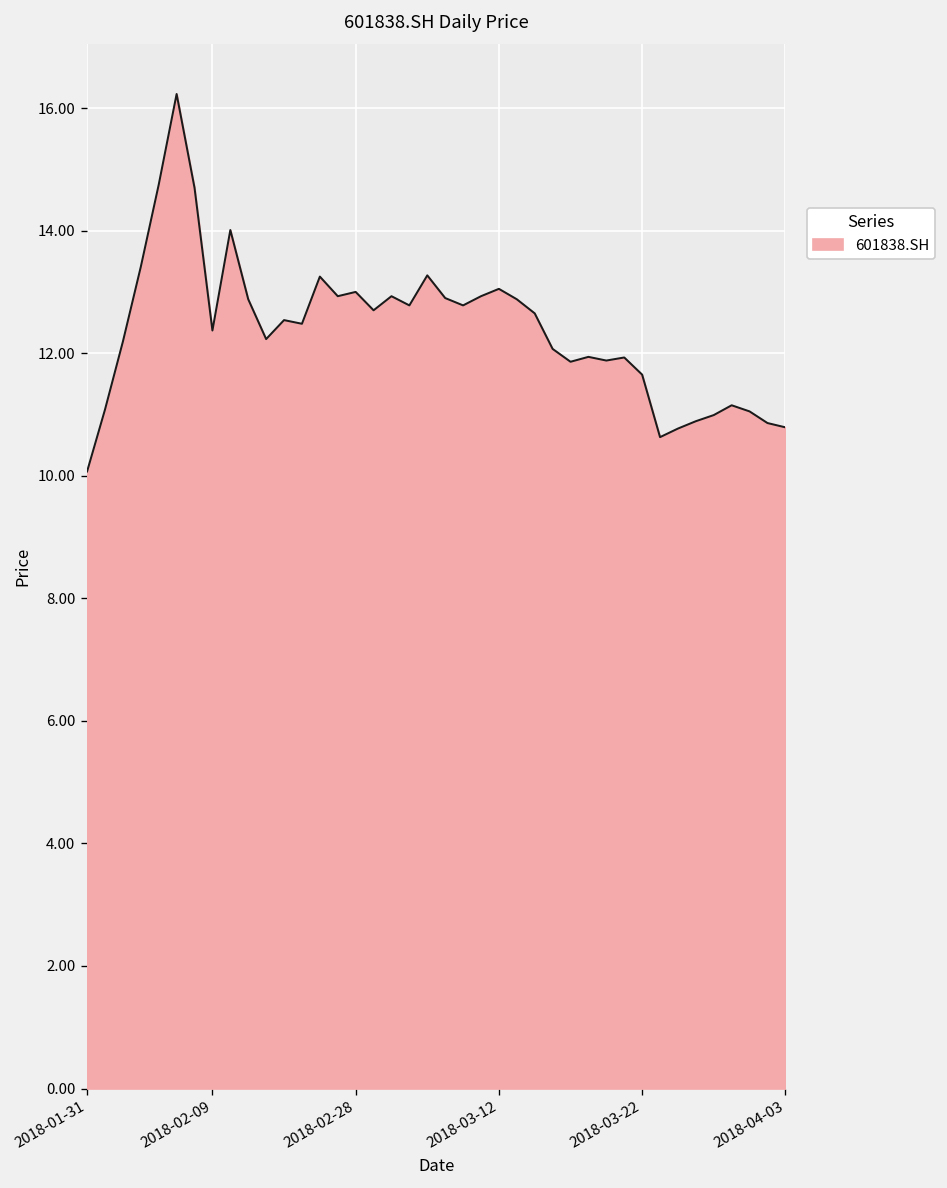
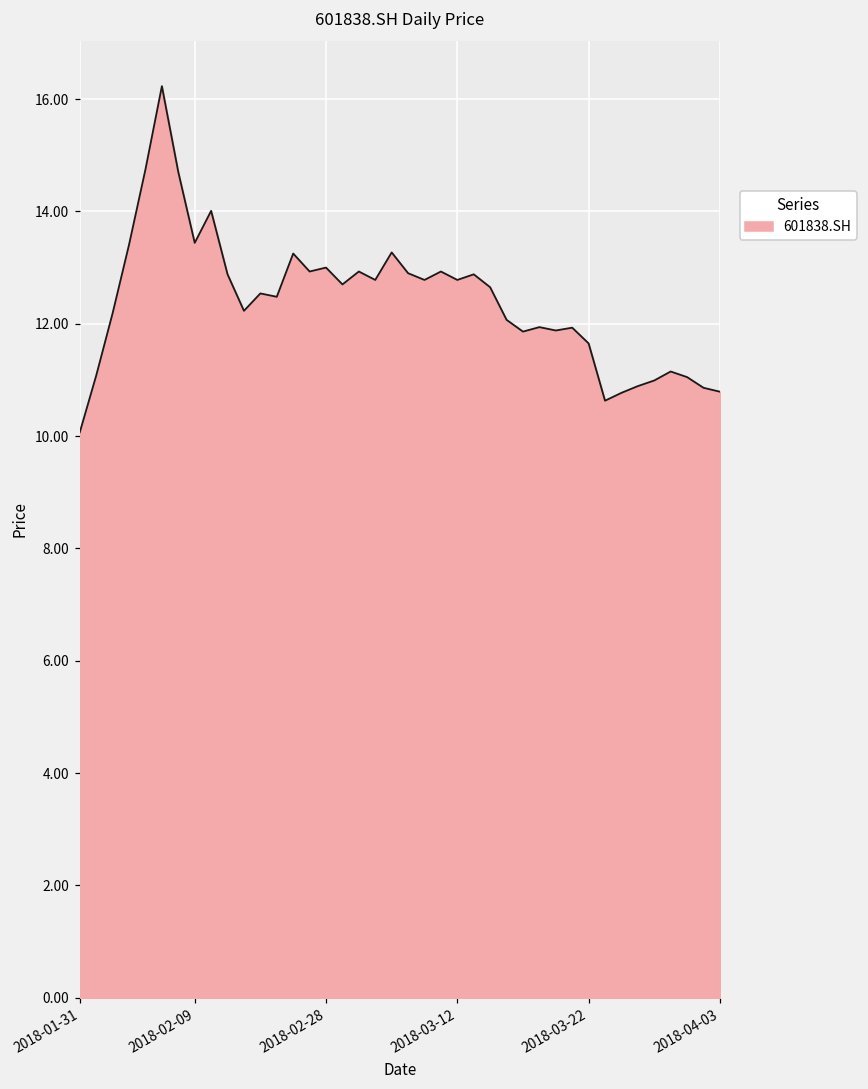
2018-02-09: 12.4 -> 13.4
2018-03-12: 13.1 -> 12.8
